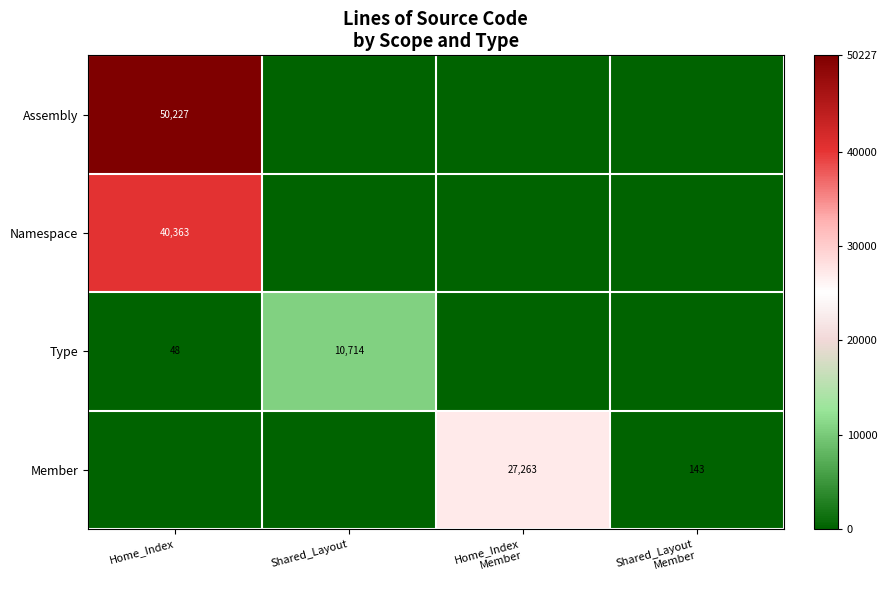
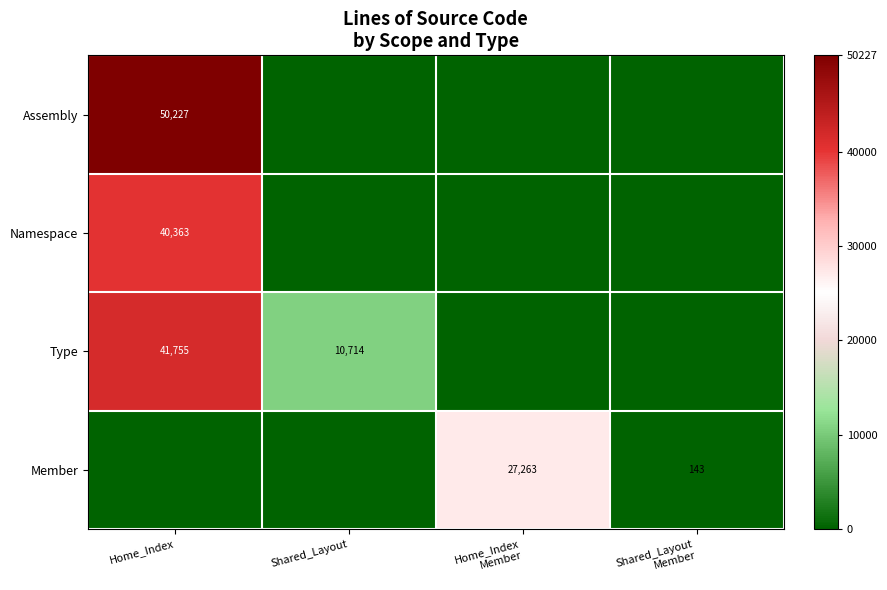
Type, Home_Index: 48 -> 41,755
